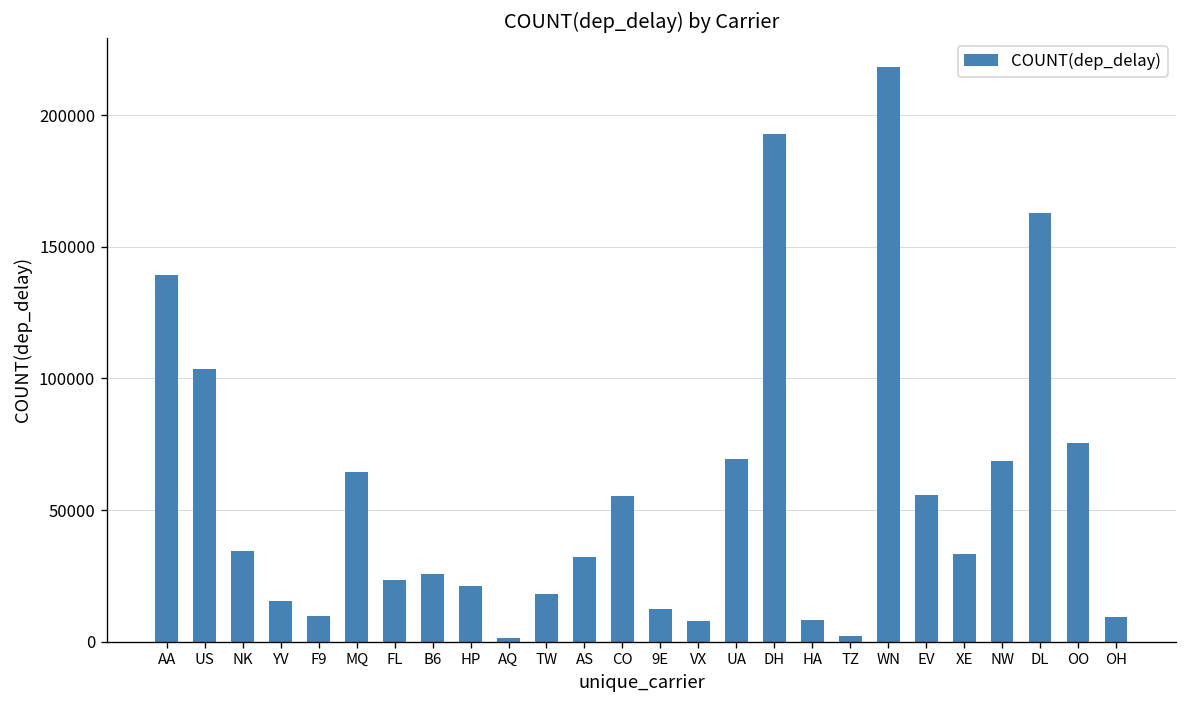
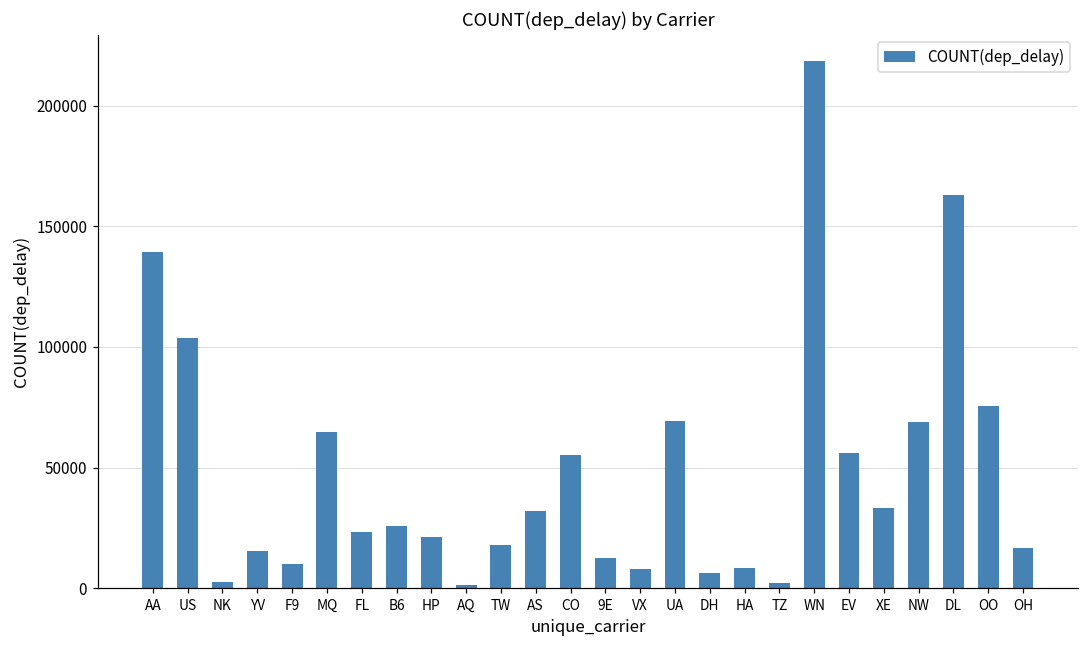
NK: 34000 -> 2000
DH: 193000 -> 6000
OH: 9000 -> 17000
